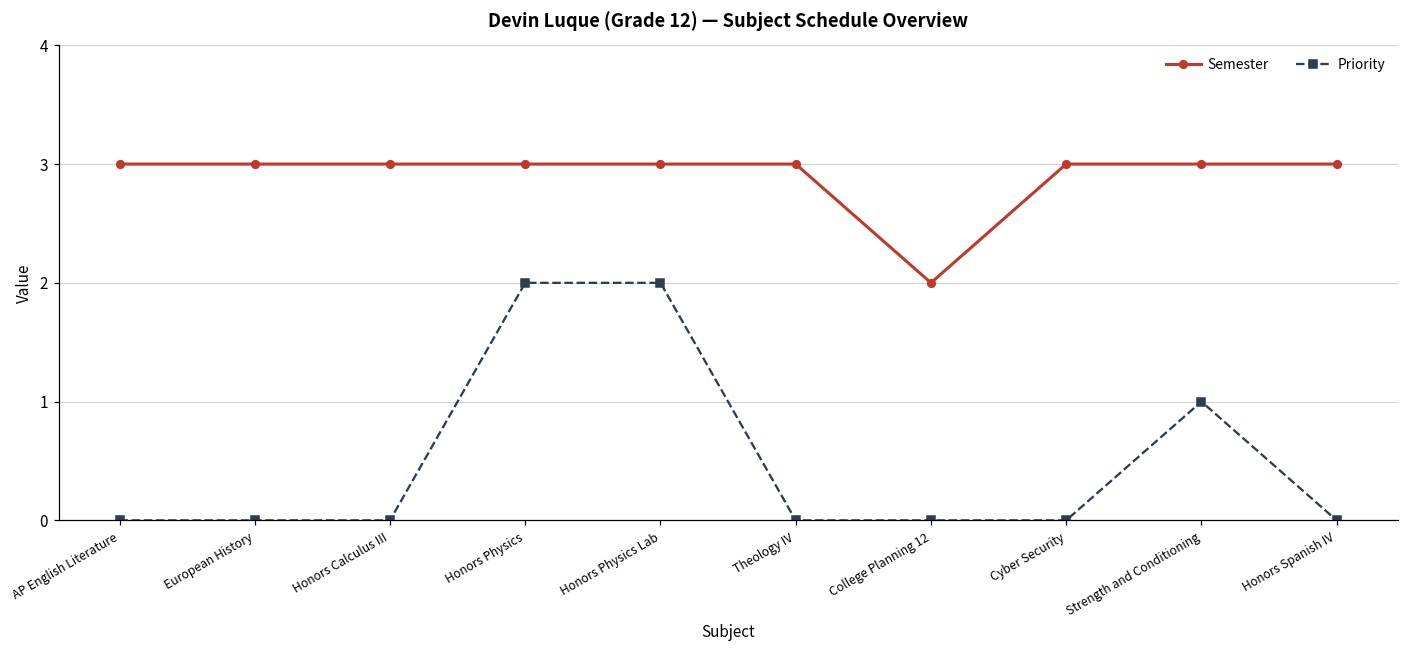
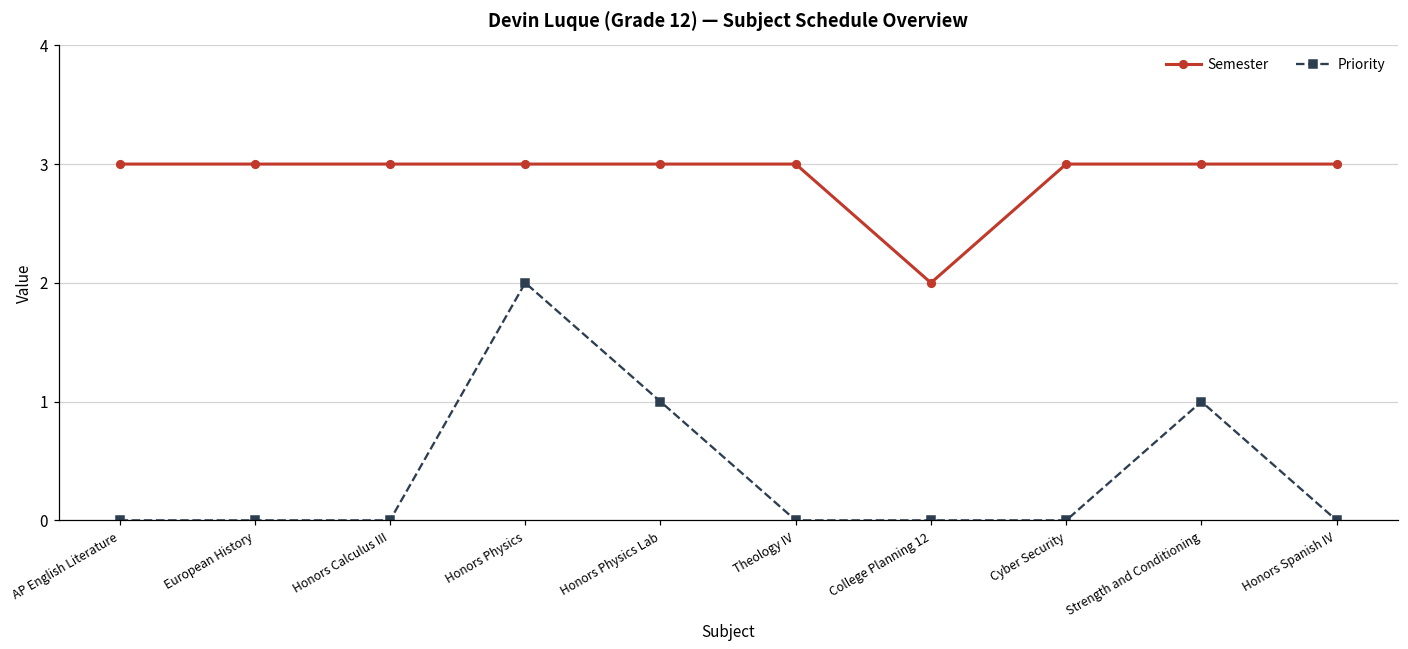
Priority, Honors Physics Lab: 2 -> 1
